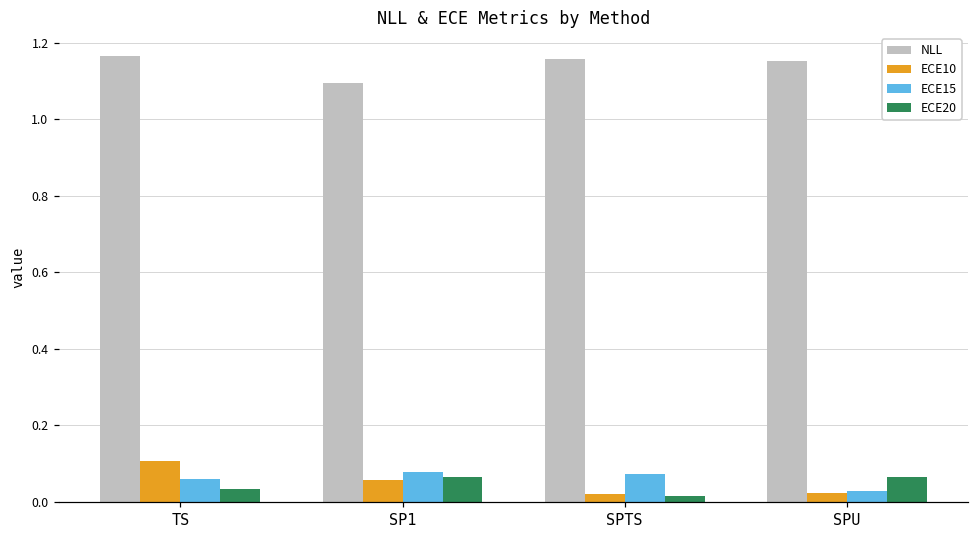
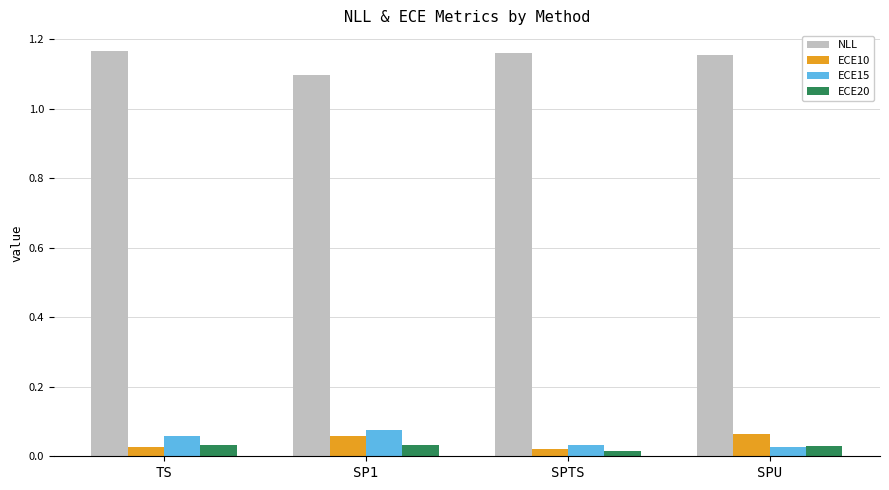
ECE10, TS: 0.11 -> 0.03
ECE20, SP1: 0.06 -> 0.03
ECE15, SPTS: 0.07 -> 0.03
ECE10, SPU: 0.02 -> 0.06
ECE20, SPU: 0.07 -> 0.03
